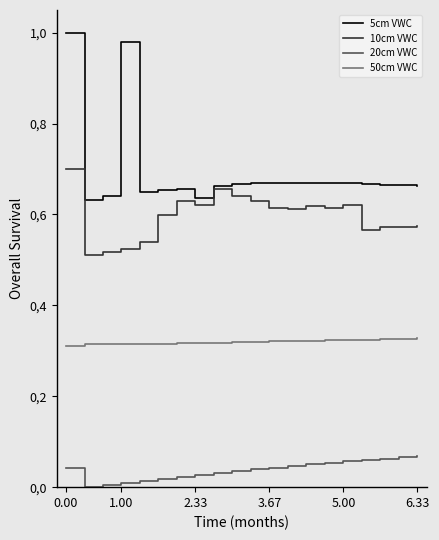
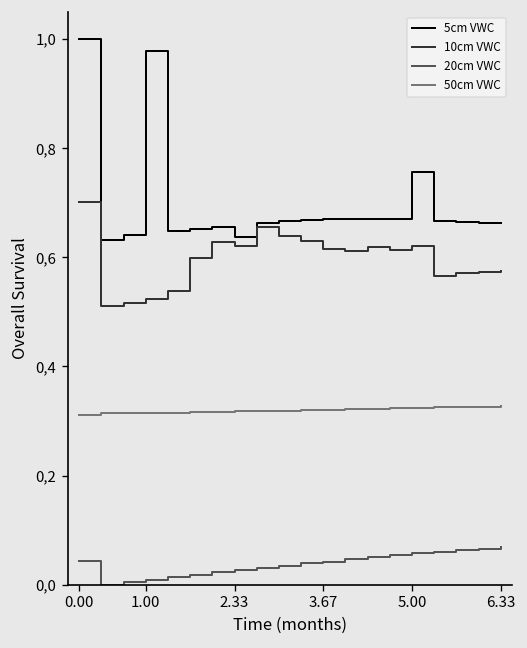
5cm VWC, 5.00: 6.7 -> 7.6
